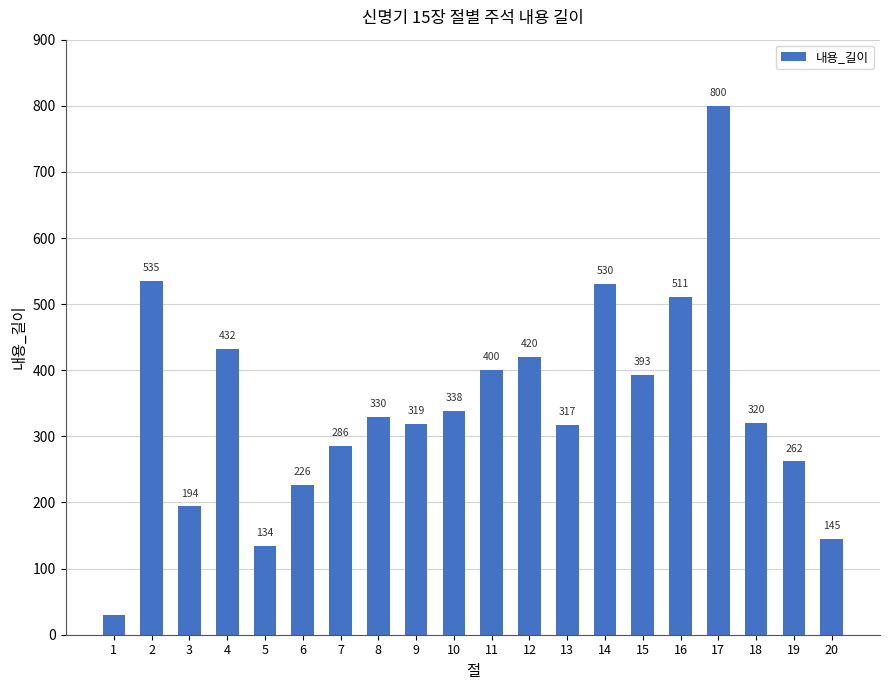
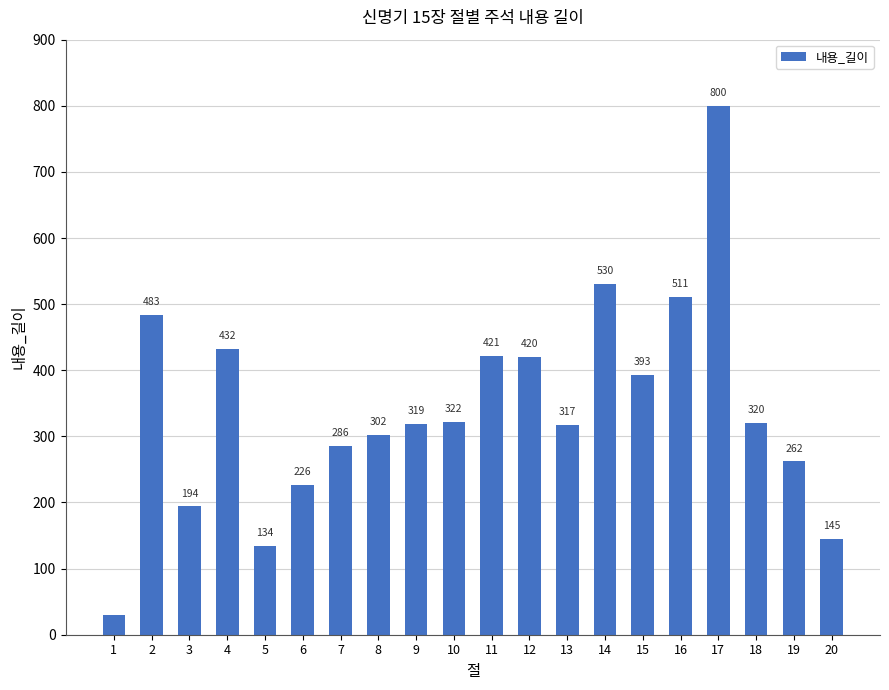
2: 535 -> 483
8: 330 -> 302
10: 338 -> 322
11: 400 -> 421
